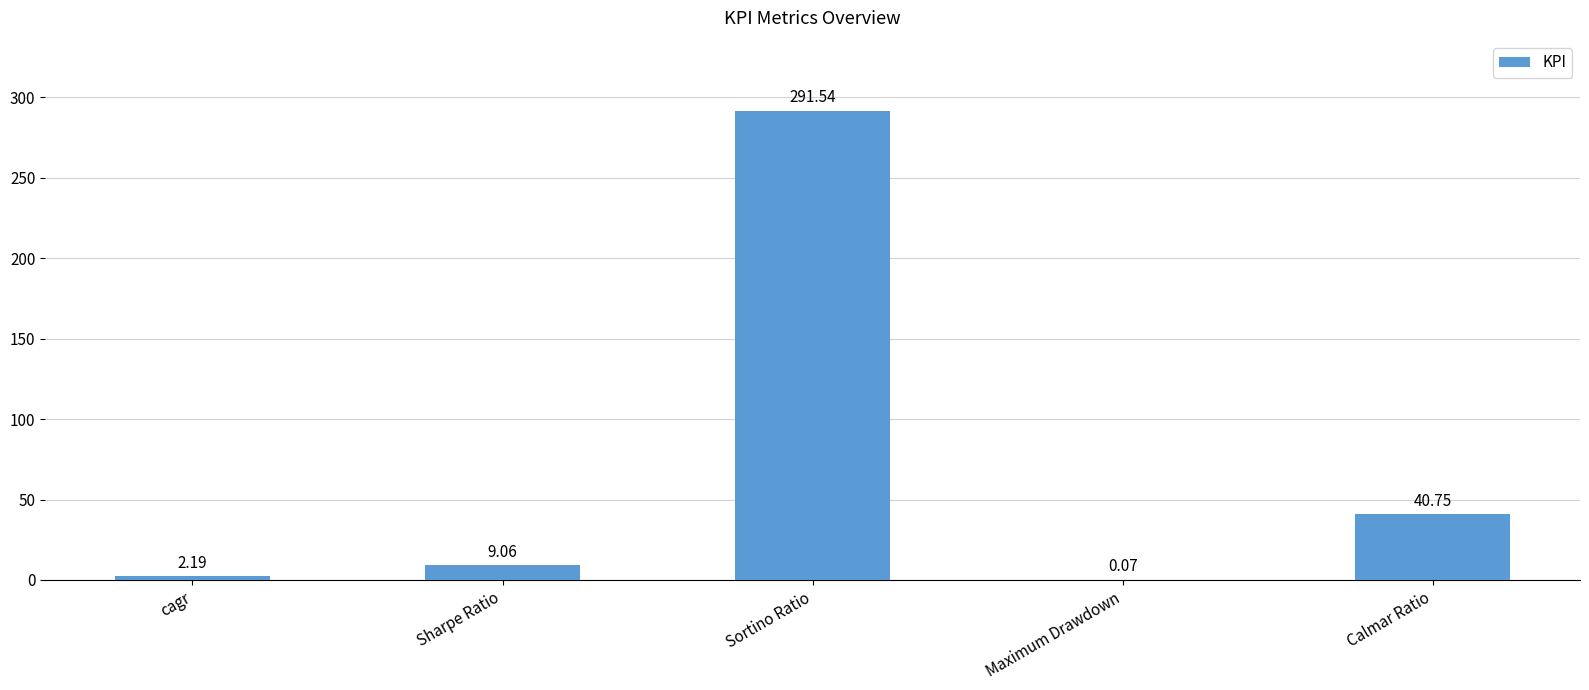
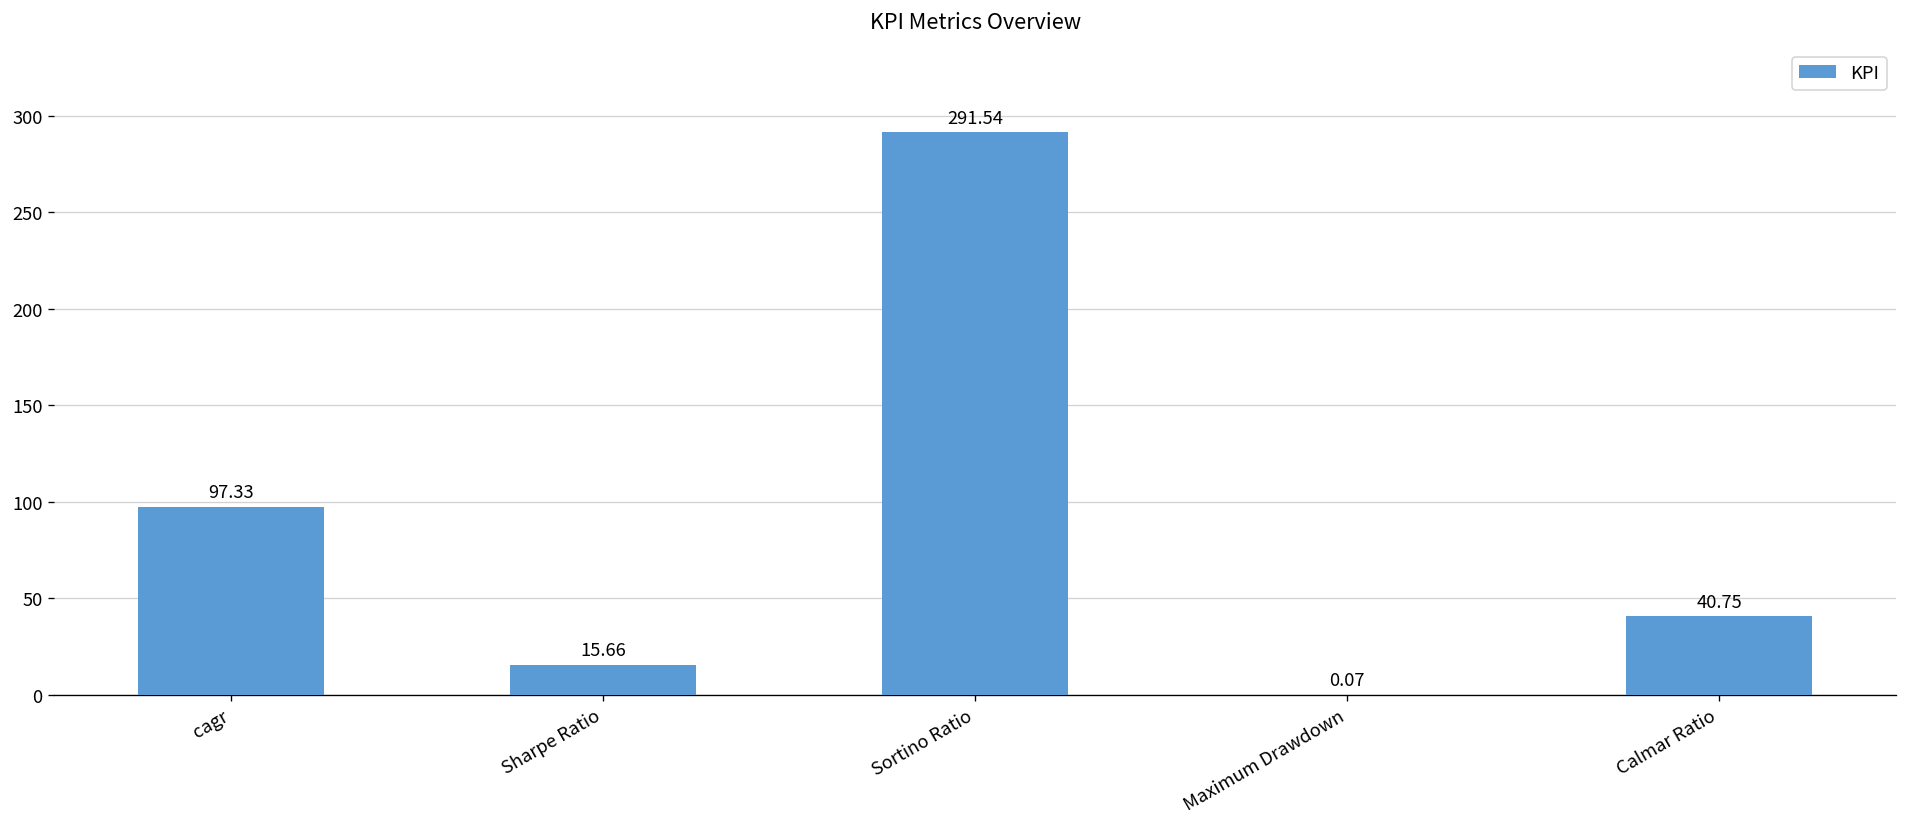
cagr: 2.19 -> 97.33
Sharpe Ratio: 9.06 -> 15.66
